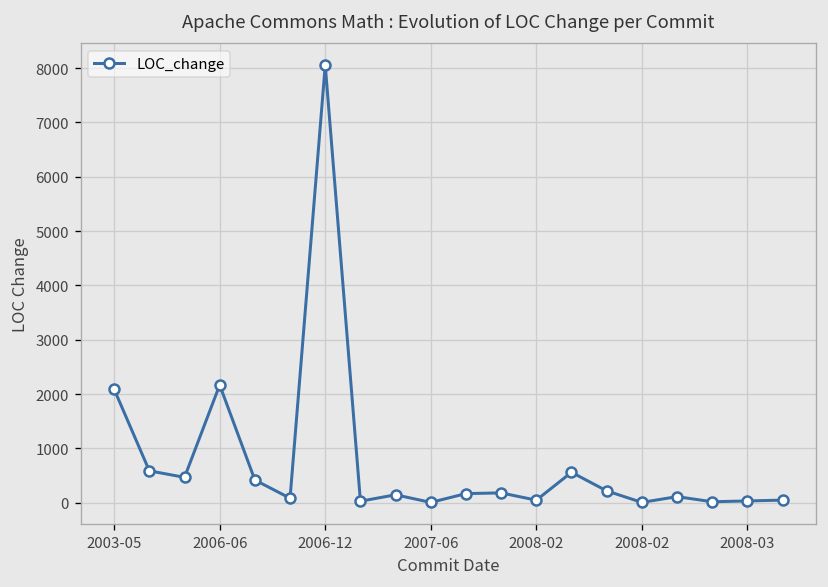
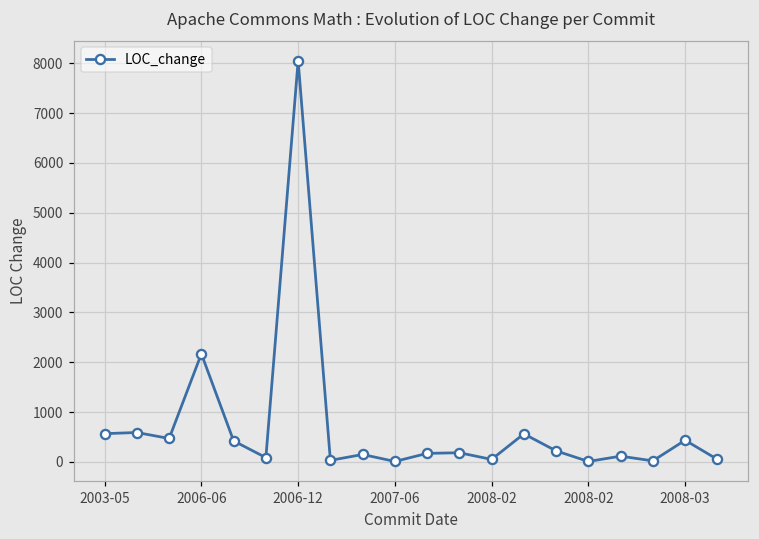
2003-05: 2100 -> 600
2008-03: 0 -> 400
